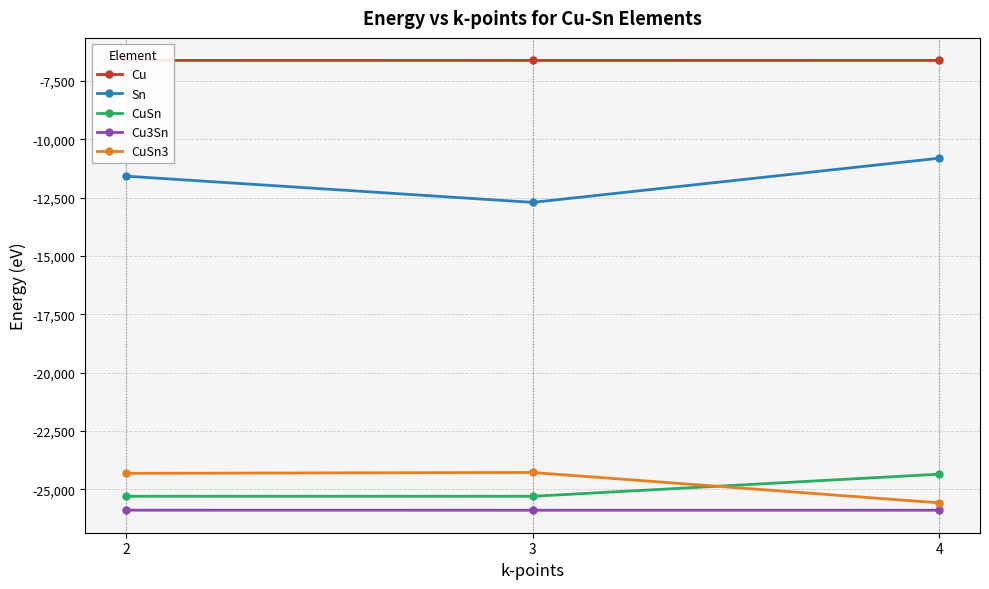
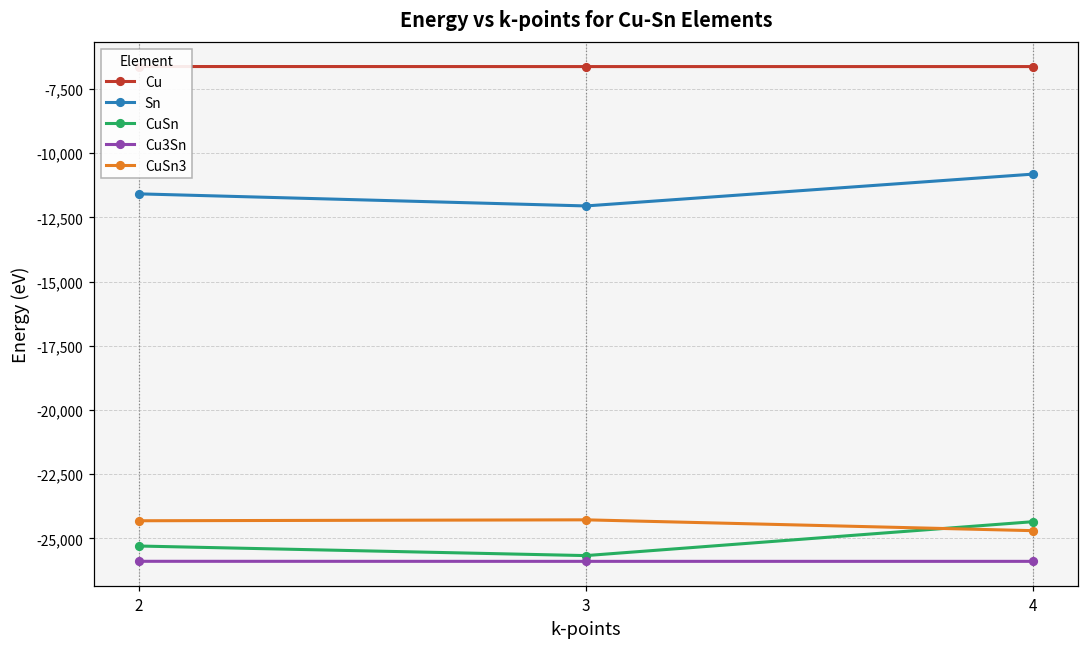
Sn, 3: -12,700 -> -12,100
CuSn, 3: -25,300 -> -25,700
CuSn3, 4: -25,600 -> -24,700
